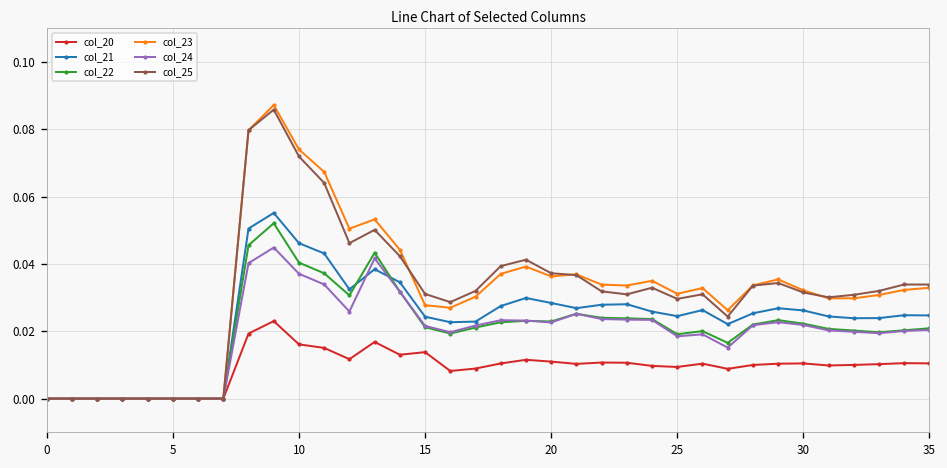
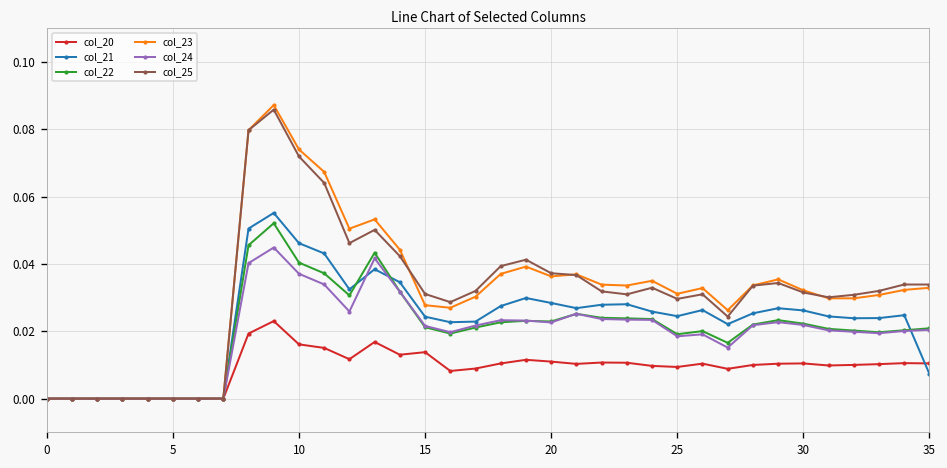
col_21, 35: 0.025 -> 0.007
